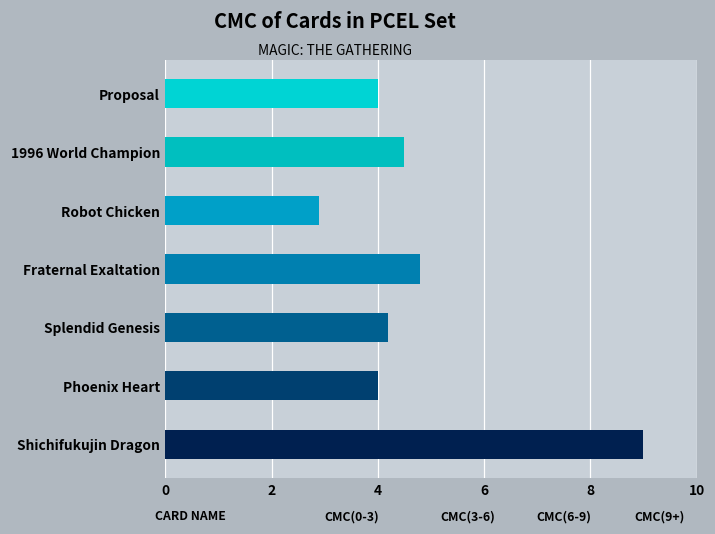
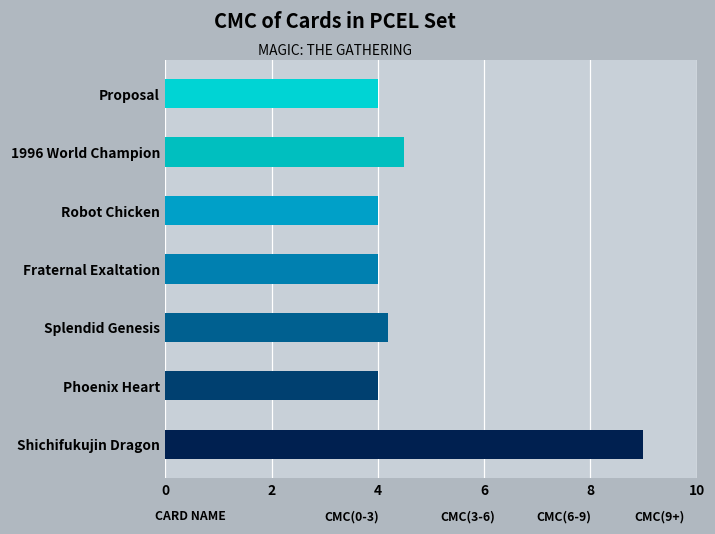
Robot Chicken: 2.9 -> 4.0
Fraternal Exaltation: 4.8 -> 4.0
